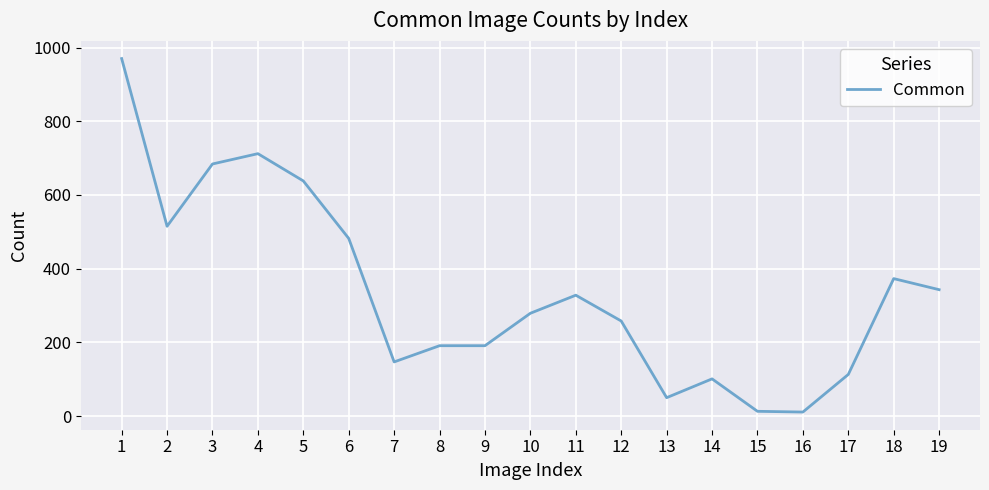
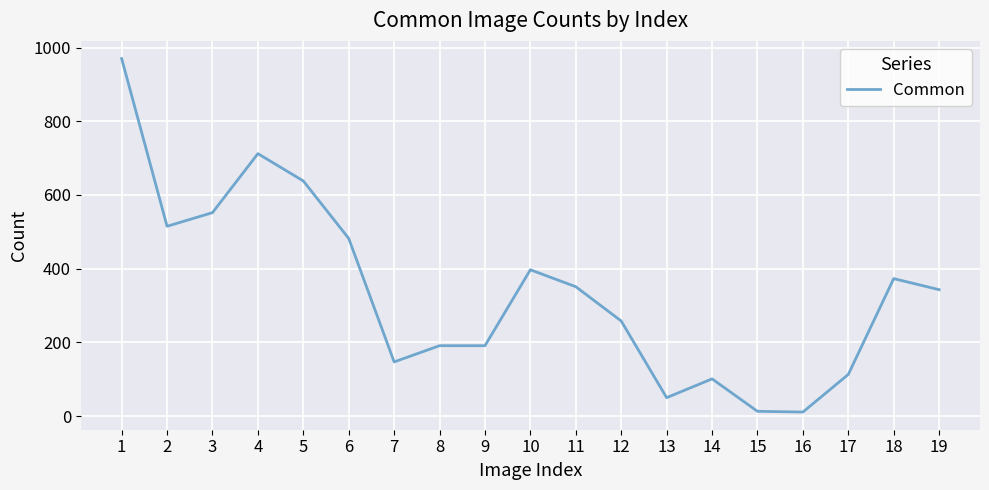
3: 680 -> 550
10: 280 -> 400
11: 330 -> 350
